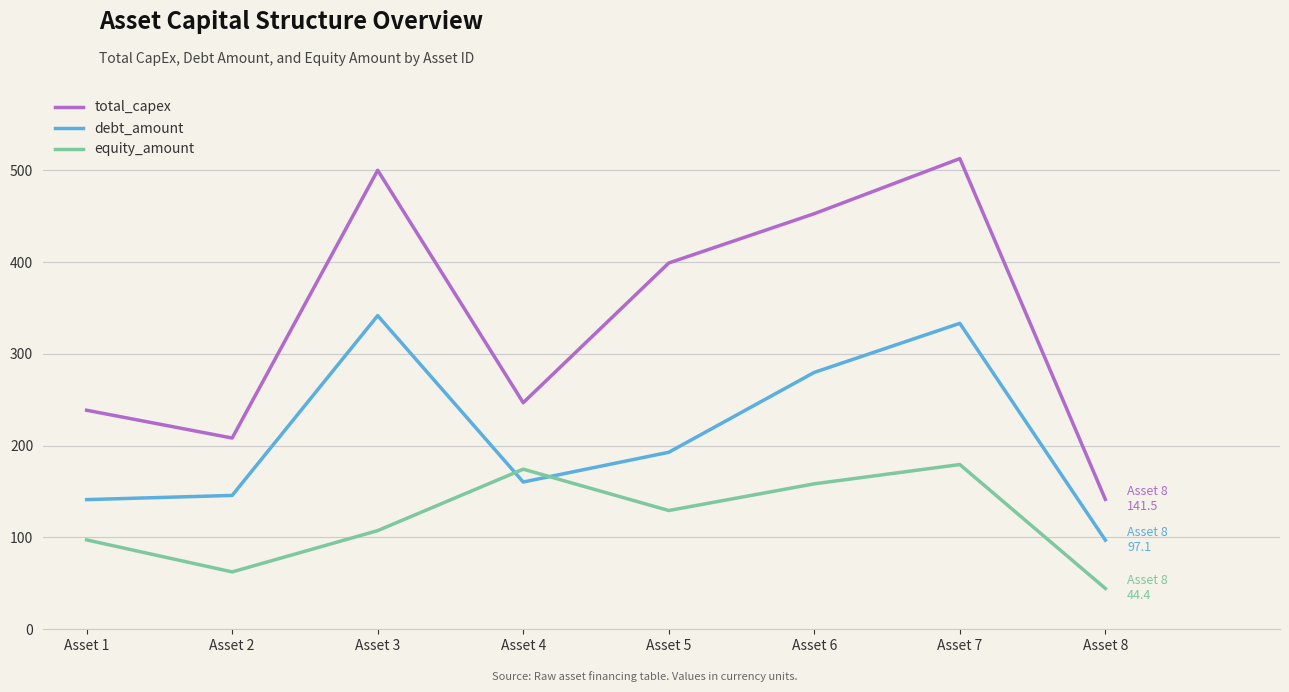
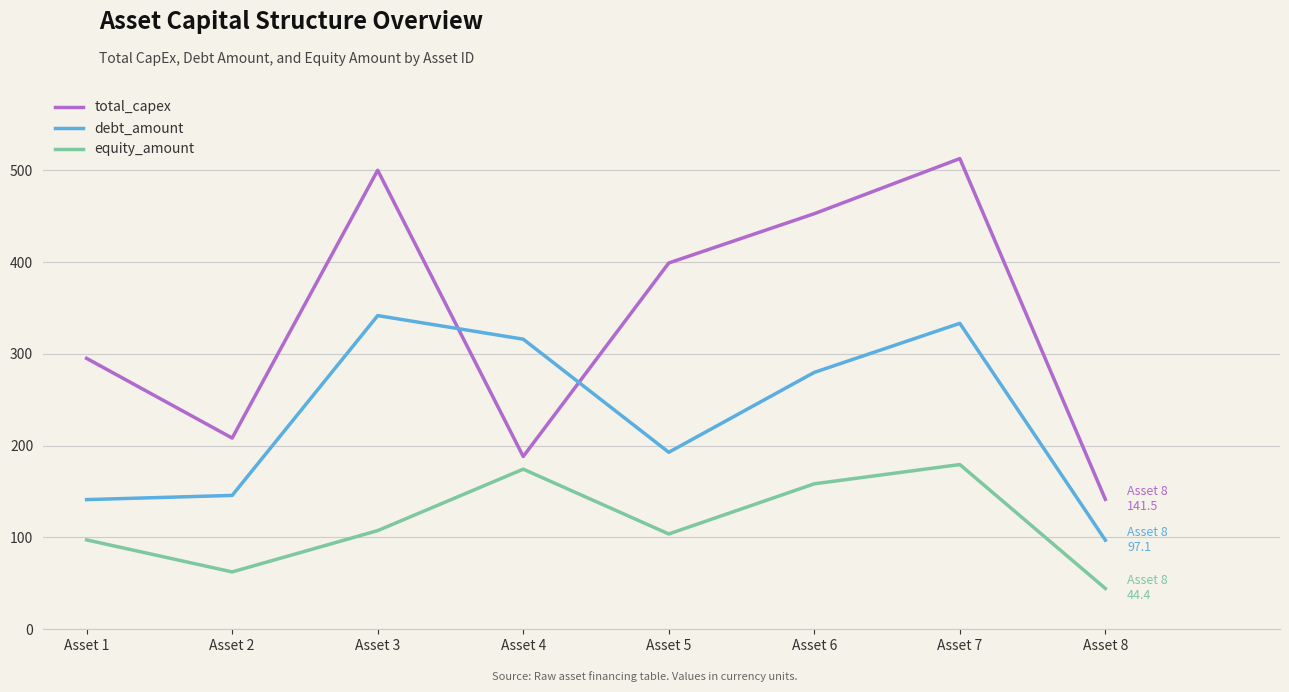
total_capex, Asset 1: 240 -> 300
total_capex, Asset 4: 250 -> 190
debt_amount, Asset 4: 160 -> 320
equity_amount, Asset 5: 130 -> 100
